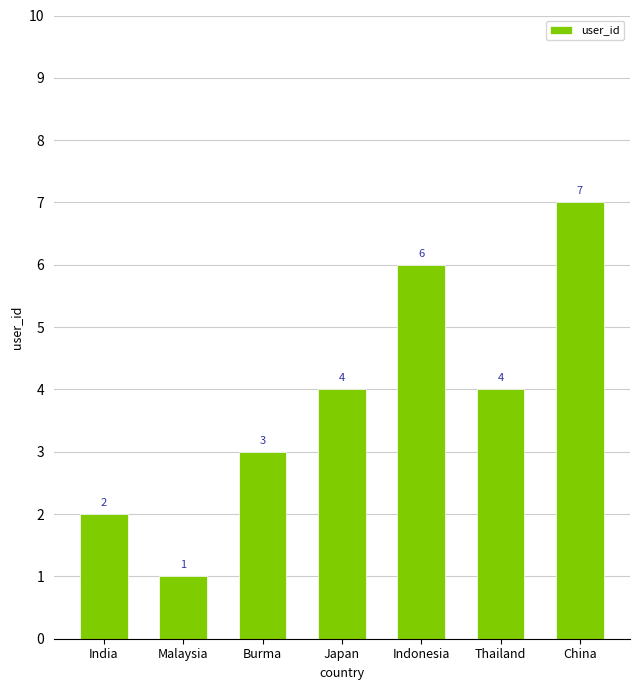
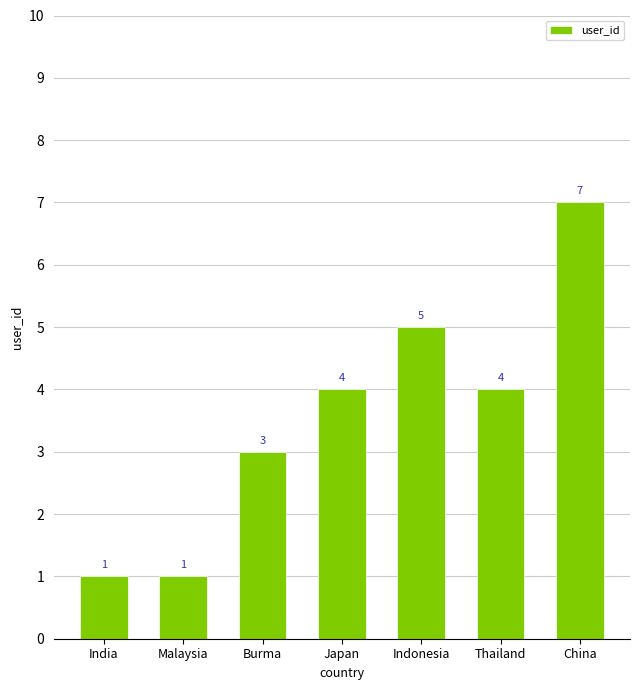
India: 2 -> 1
Indonesia: 6 -> 5
